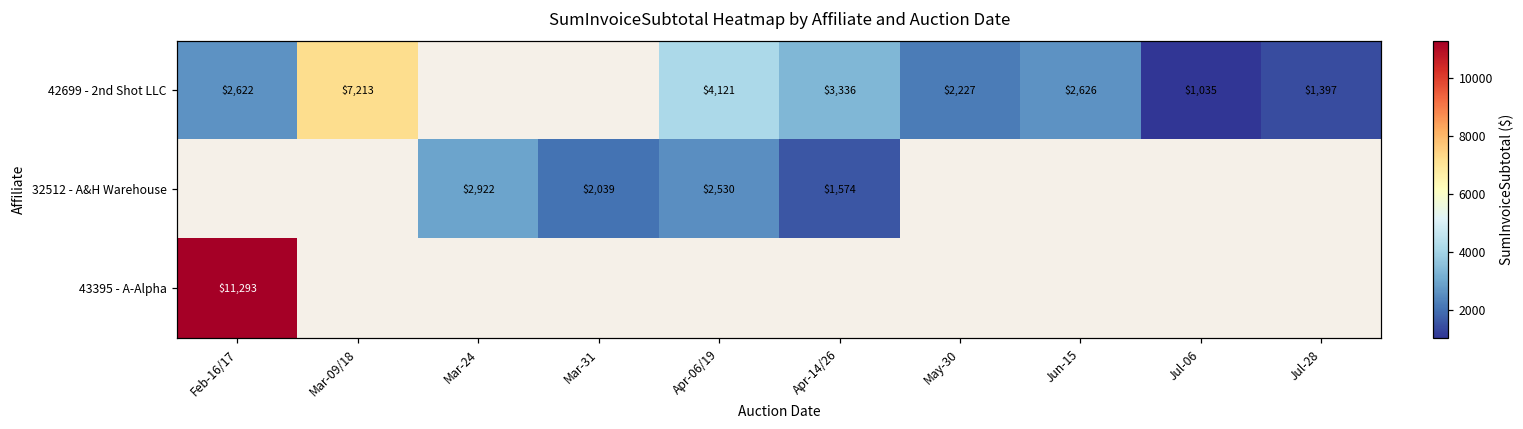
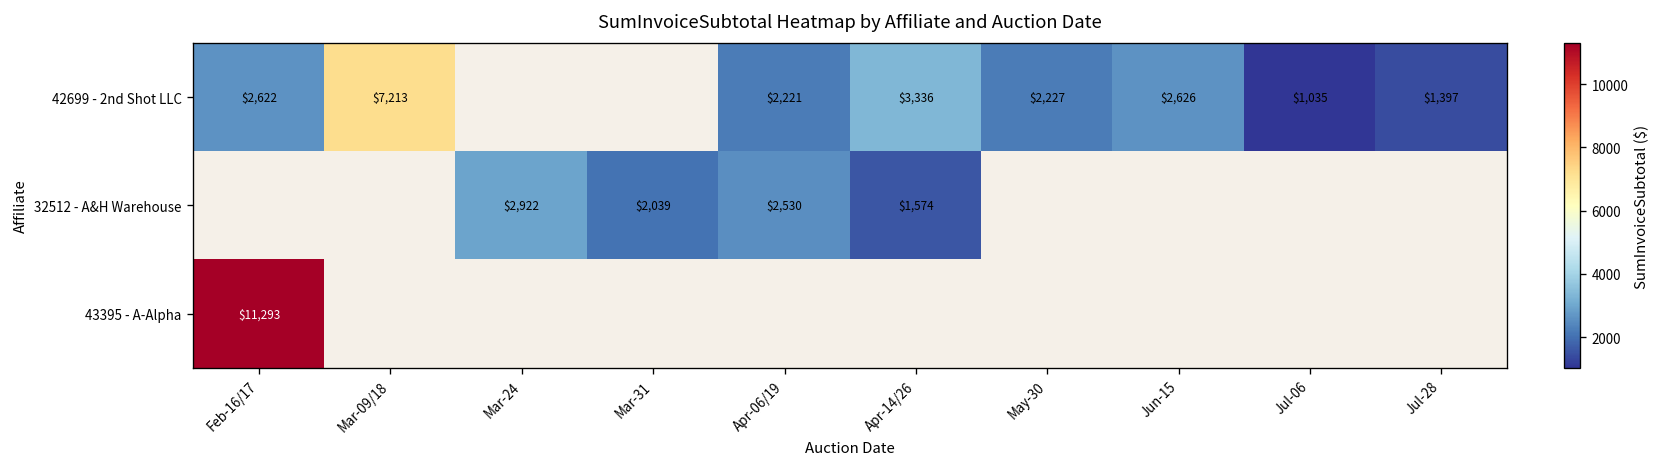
42699 - 2nd Shot LLC, Apr-06/19: $4,121 -> $2,221
